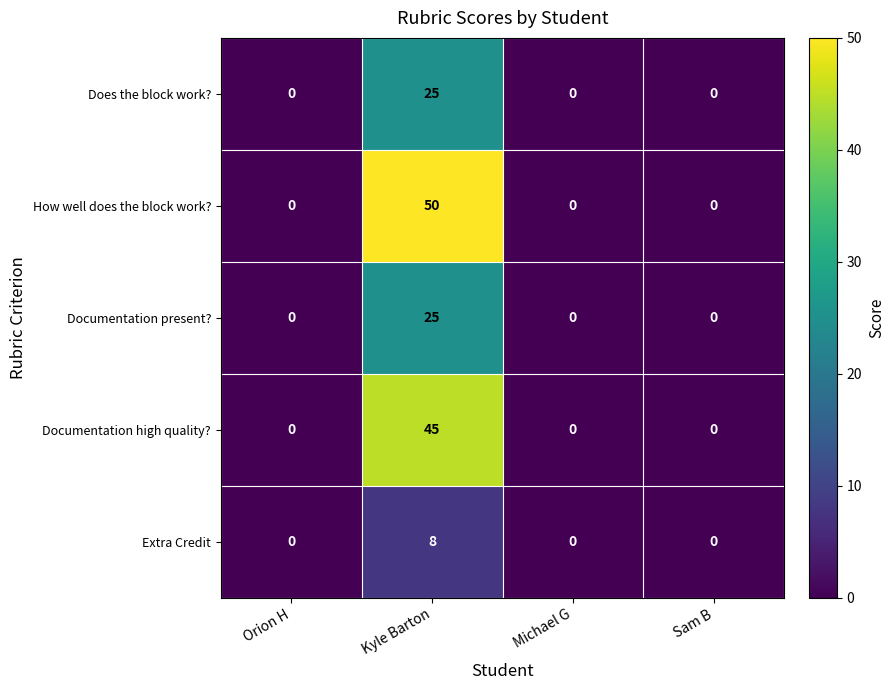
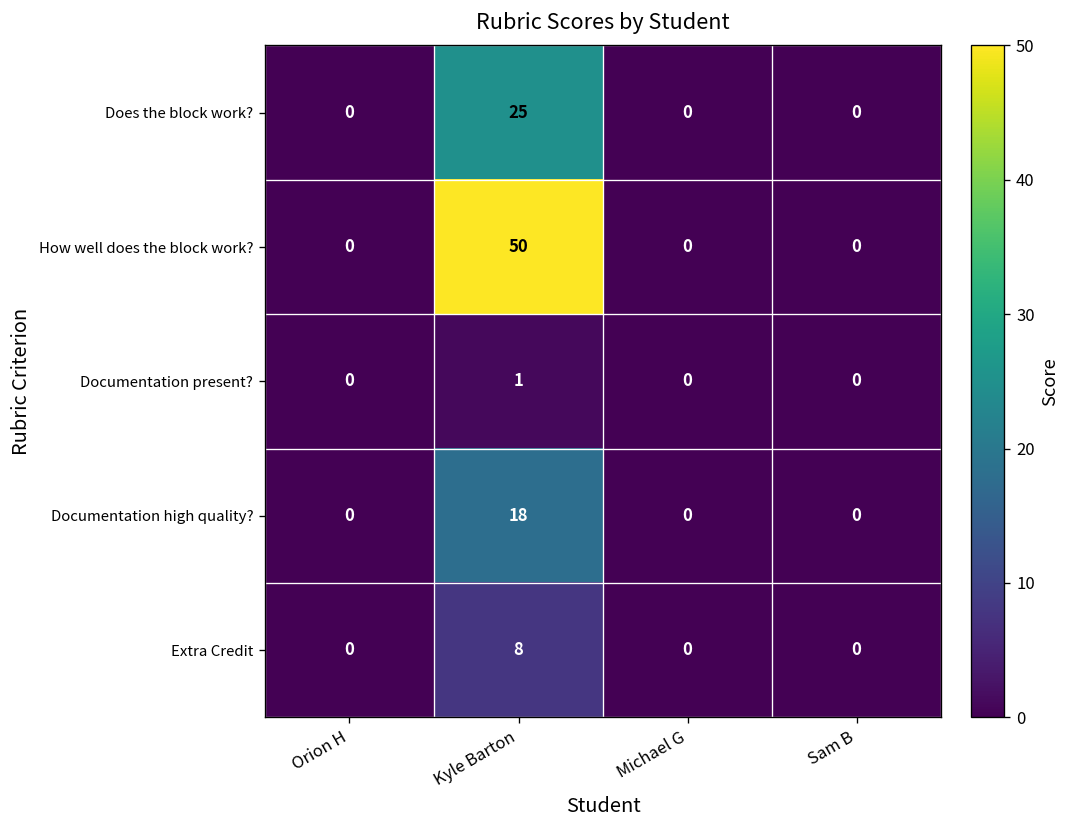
Documentation present?, Kyle Barton: 25 -> 1
Documentation high quality?, Kyle Barton: 45 -> 18
